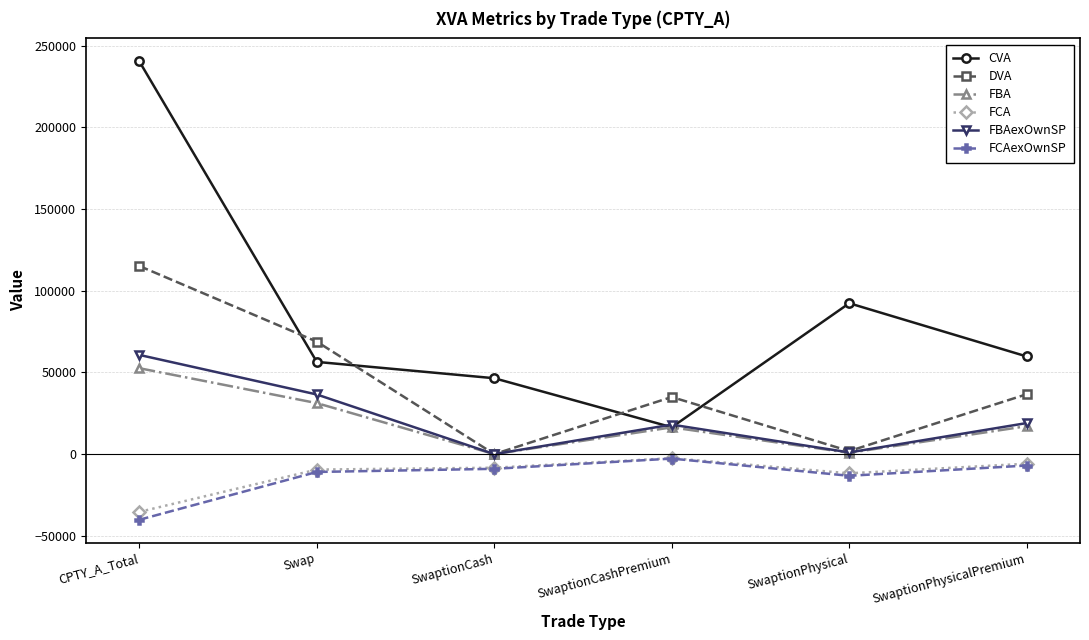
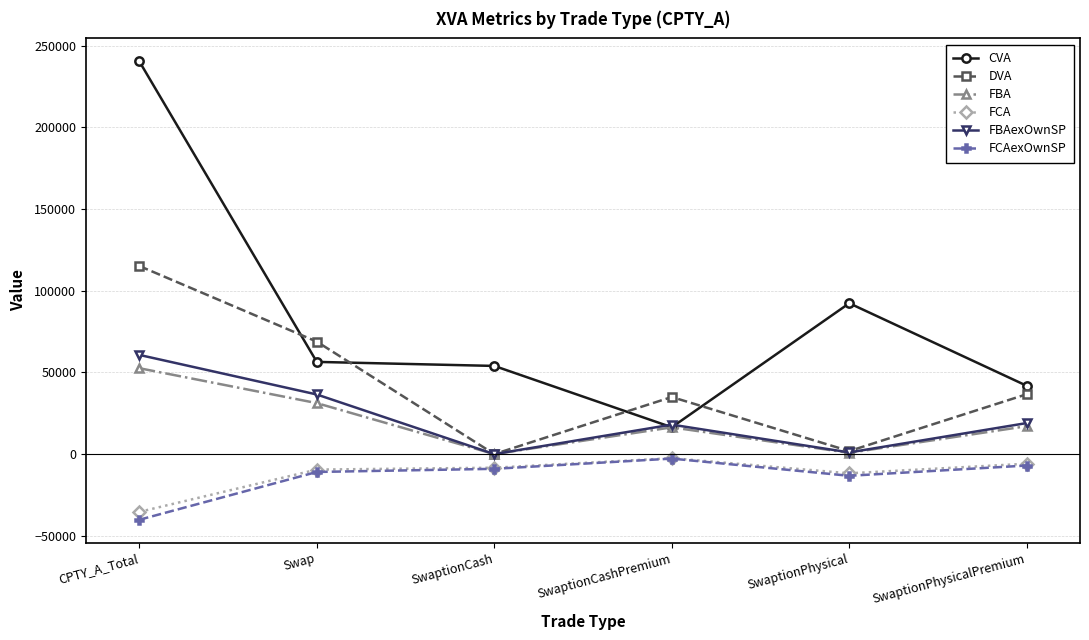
CVA, SwaptionCash: 46000 -> 54000
CVA, SwaptionPhysicalPremium: 60000 -> 42000
